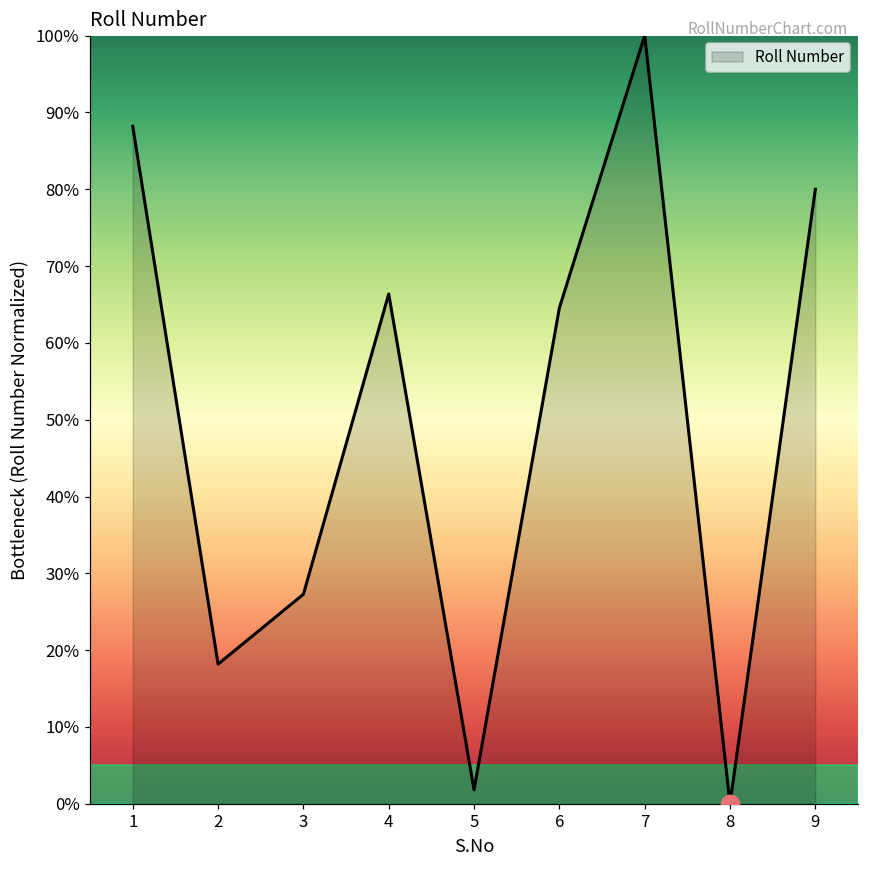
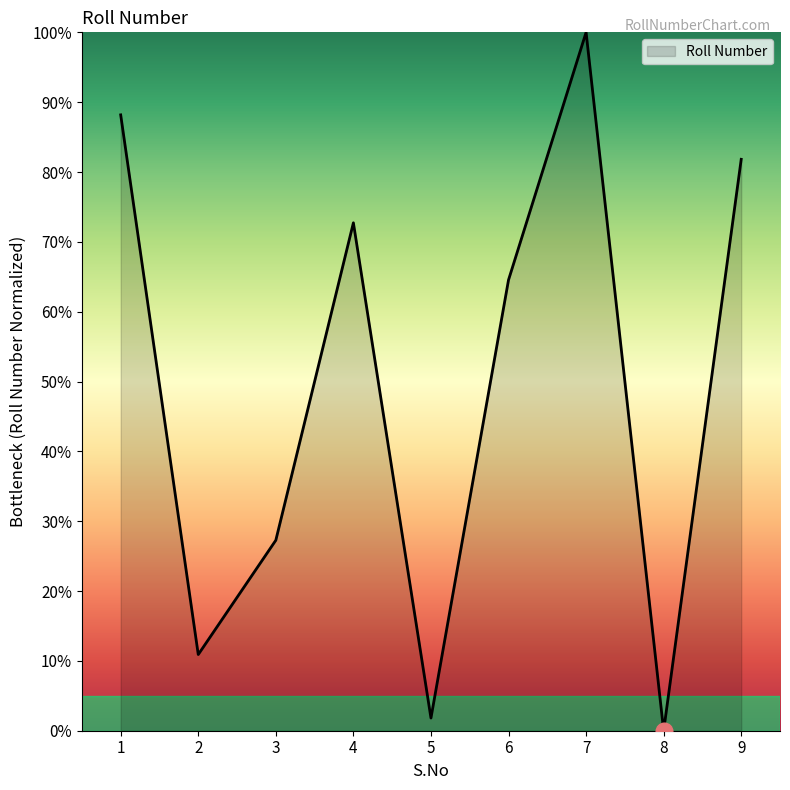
Roll Number, 2: 18% -> 11%
Roll Number, 4: 66% -> 73%
Roll Number, 9: 80% -> 82%
